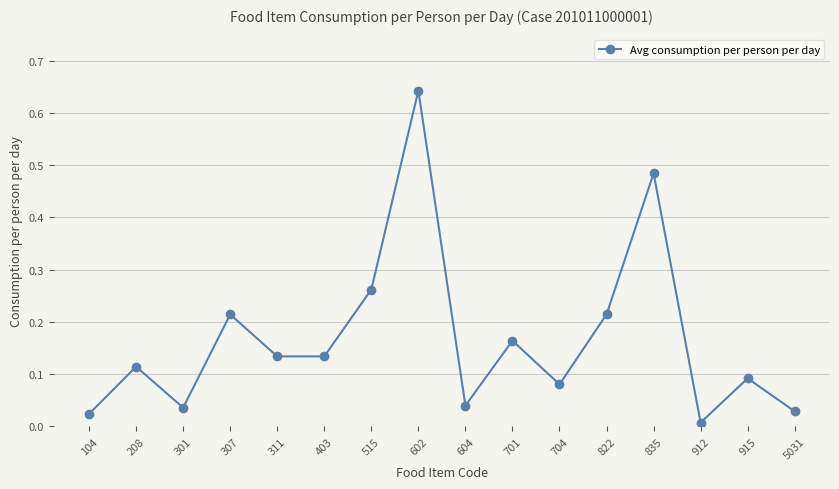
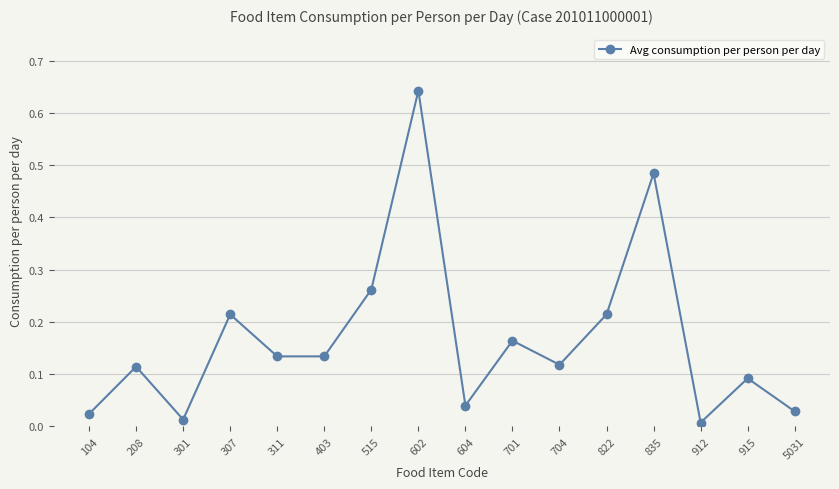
301: 0.04 -> 0.01
704: 0.08 -> 0.12
